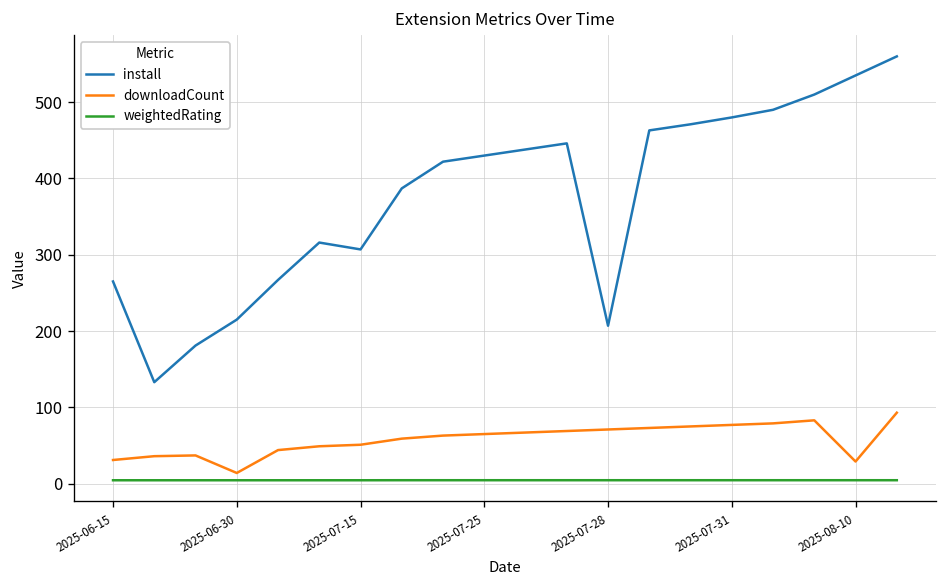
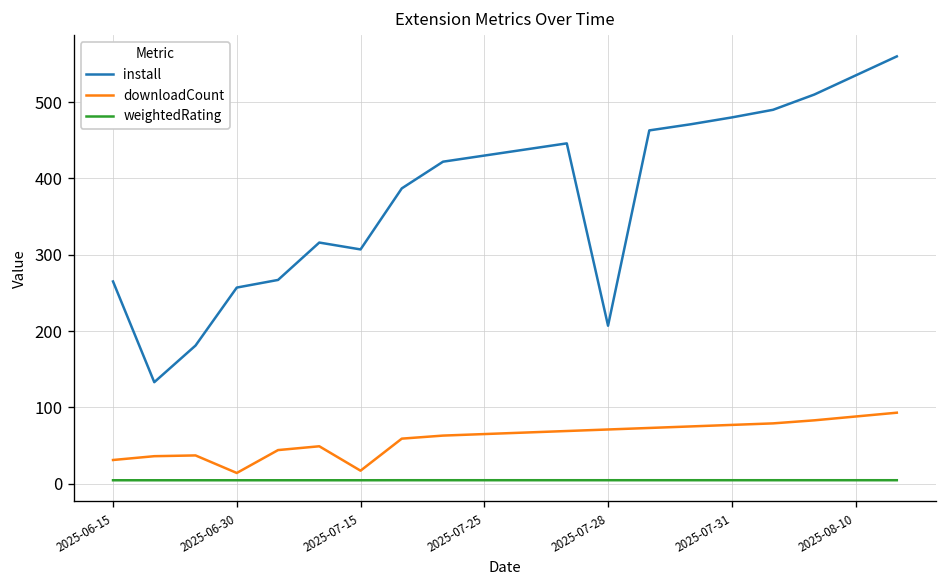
install, 2025-06-30: 220 -> 260
downloadCount, 2025-07-15: 50 -> 20
downloadCount, 2025-08-10: 30 -> 90
